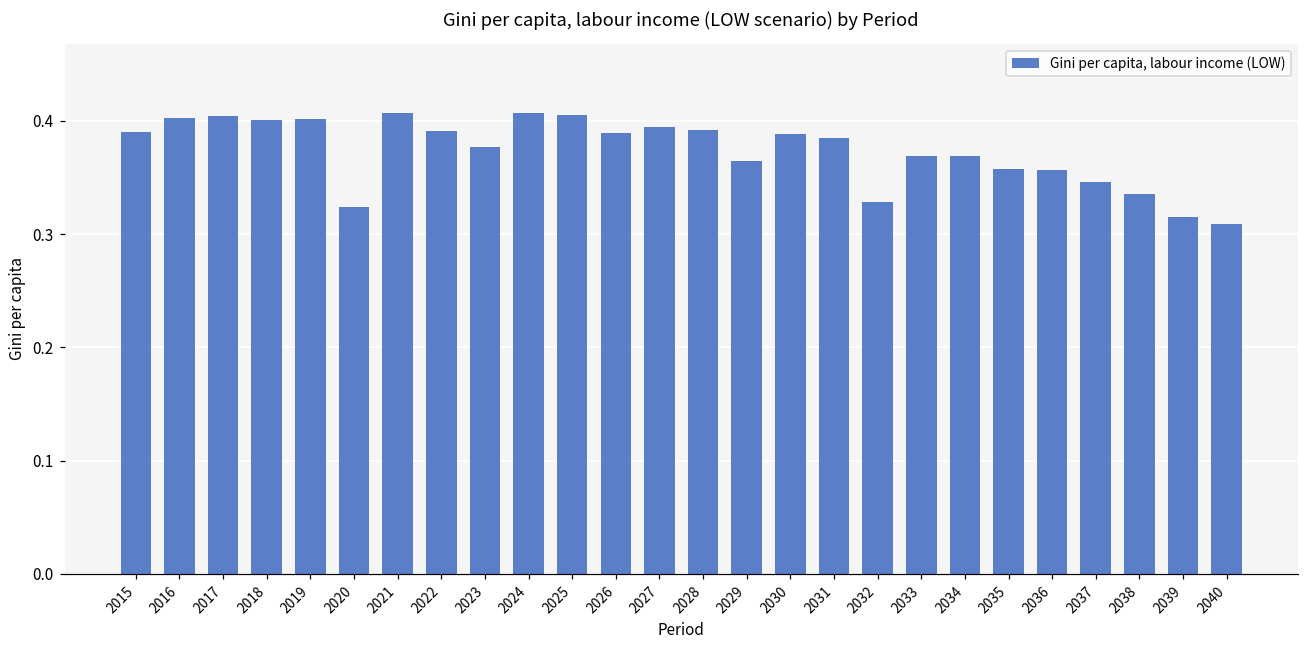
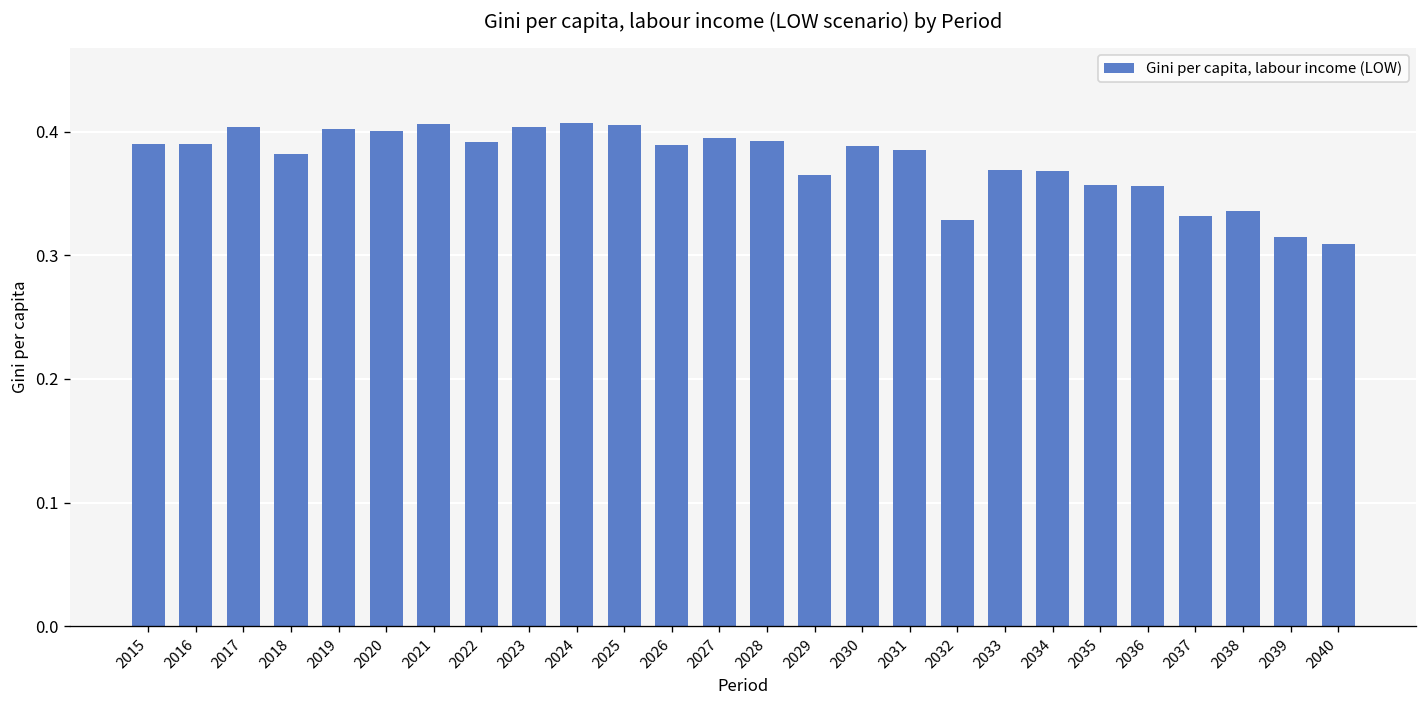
2016: 0.402 -> 0.390
2018: 0.401 -> 0.382
2020: 0.324 -> 0.401
2023: 0.377 -> 0.404
2037: 0.346 -> 0.332
